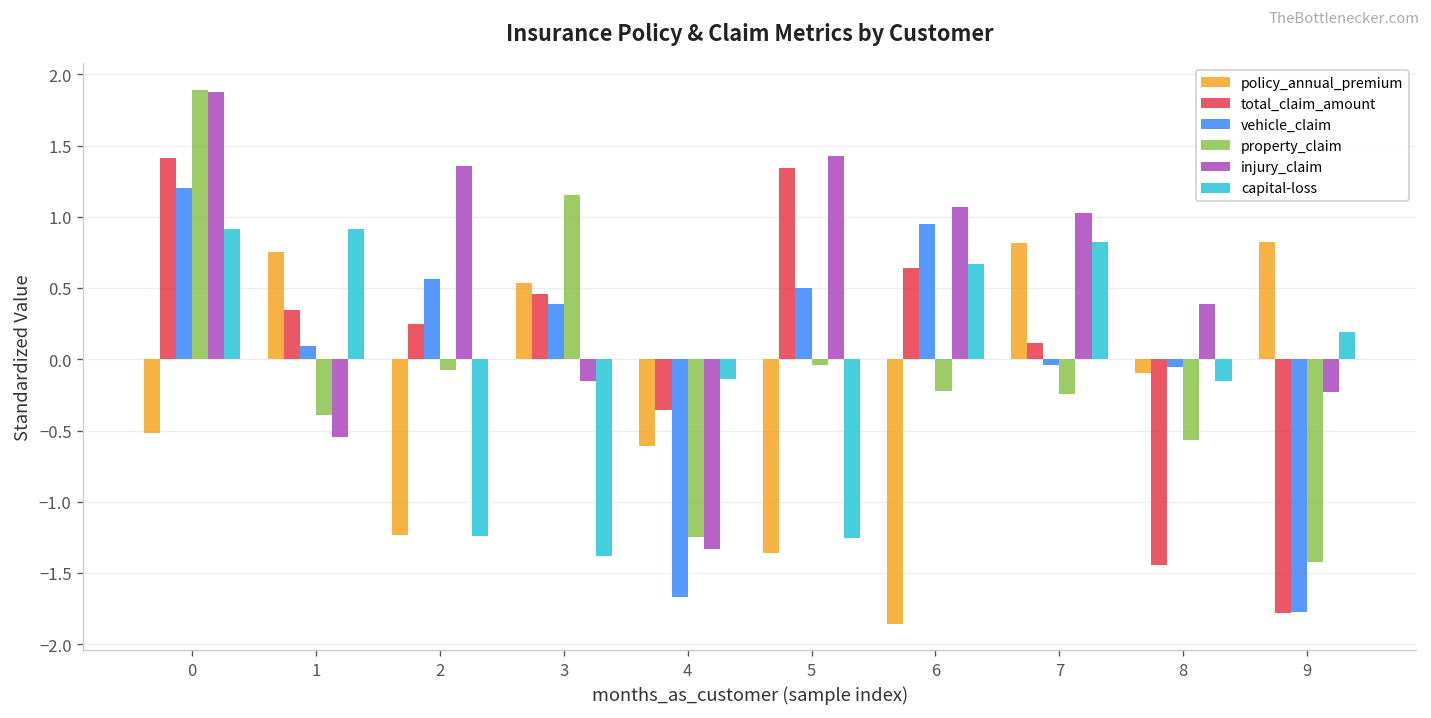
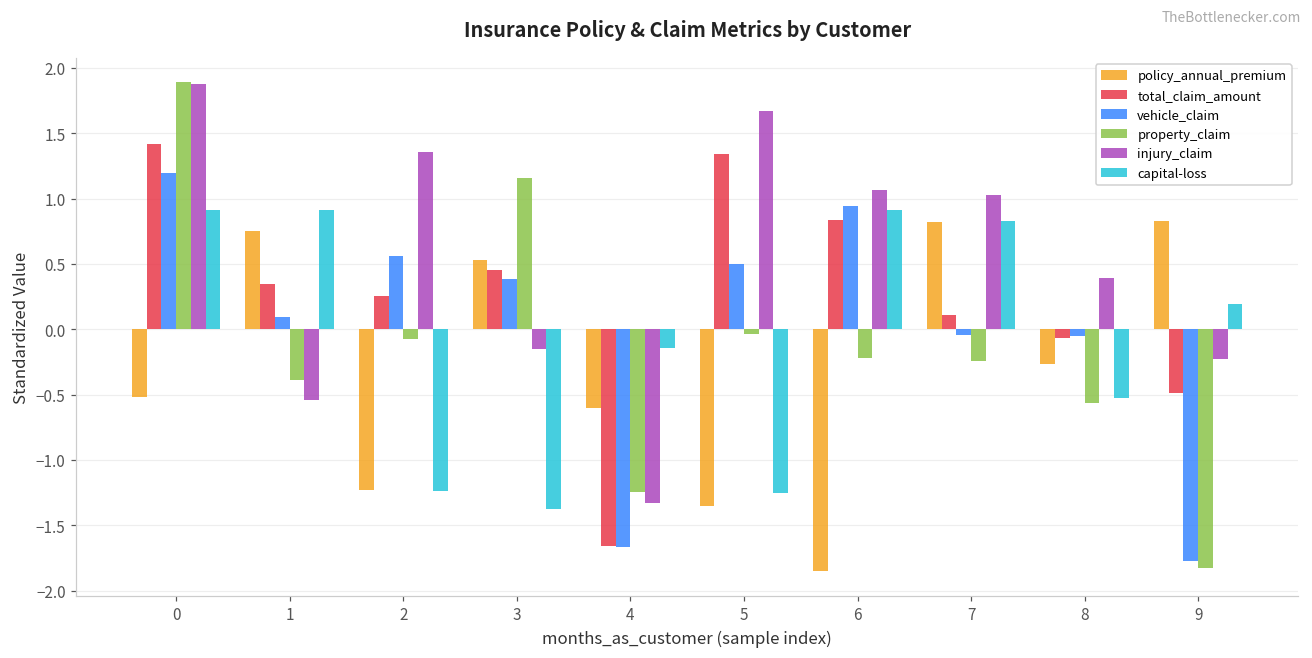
total_claim_amount, 4: -0.36 -> -1.66
injury_claim, 5: 1.42 -> 1.67
total_claim_amount, 6: 0.64 -> 0.84
capital-loss, 6: 0.67 -> 0.92
policy_annual_premium, 8: -0.10 -> -0.27
total_claim_amount, 8: -1.44 -> -0.07
capital-loss, 8: -0.15 -> -0.53
total_claim_amount, 9: -1.78 -> -0.49
property_claim, 9: -1.42 -> -1.83
